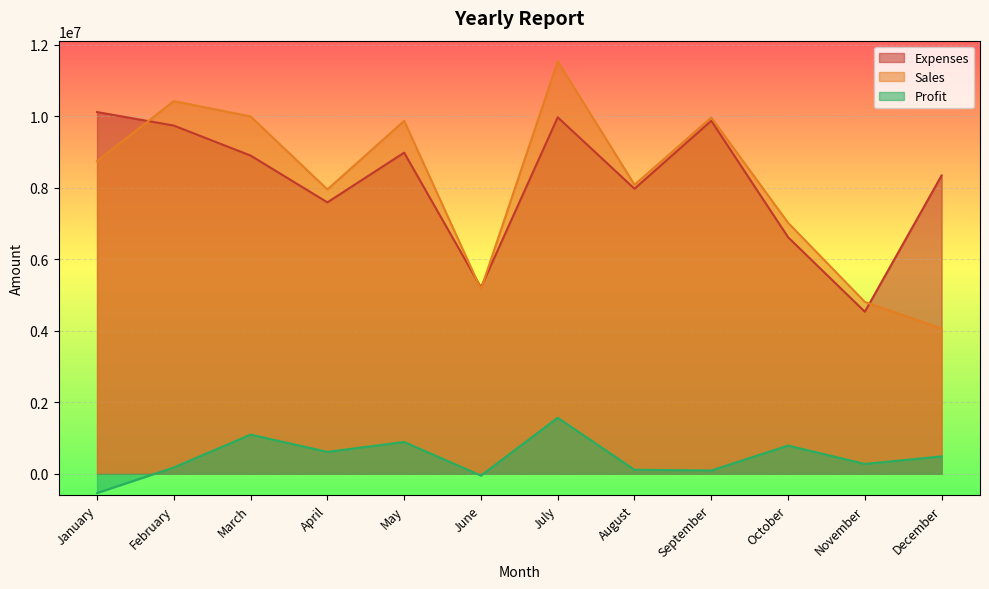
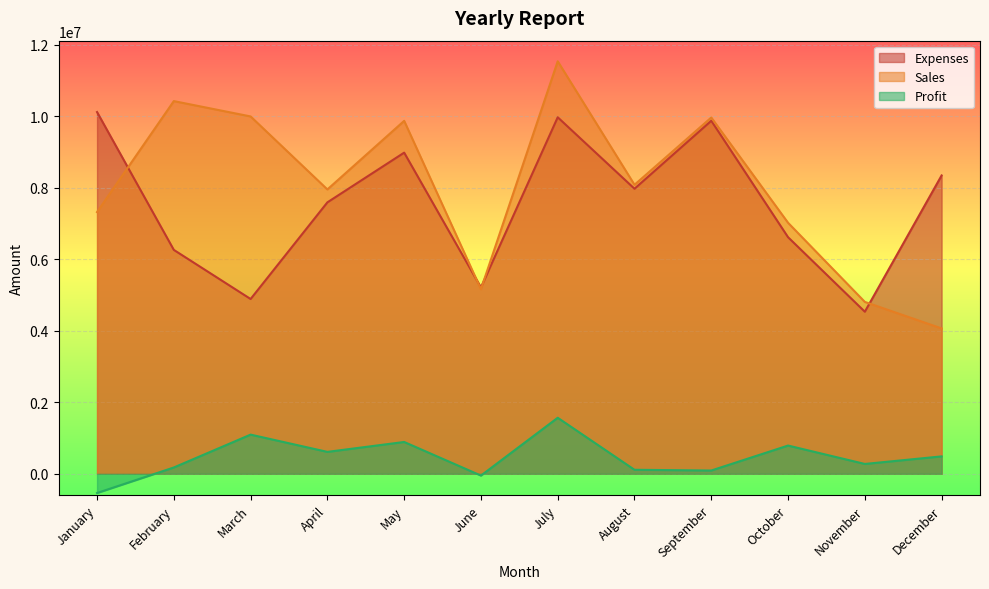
Sales, January: 8800000 -> 7300000
Expenses, February: 9700000 -> 6300000
Expenses, March: 8900000 -> 4900000
